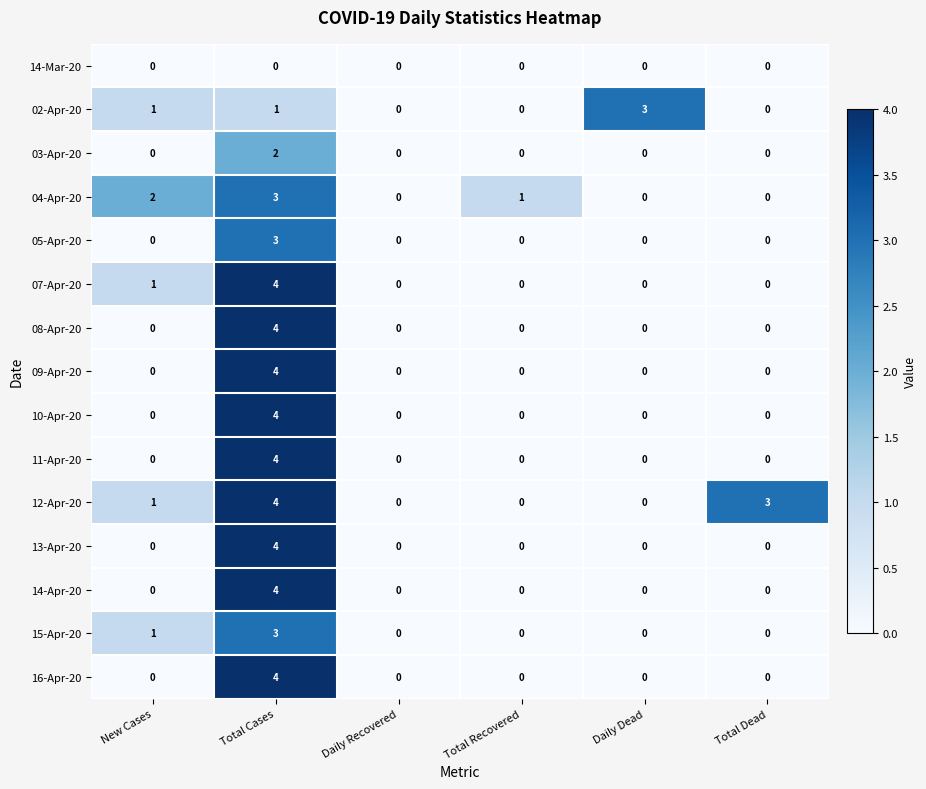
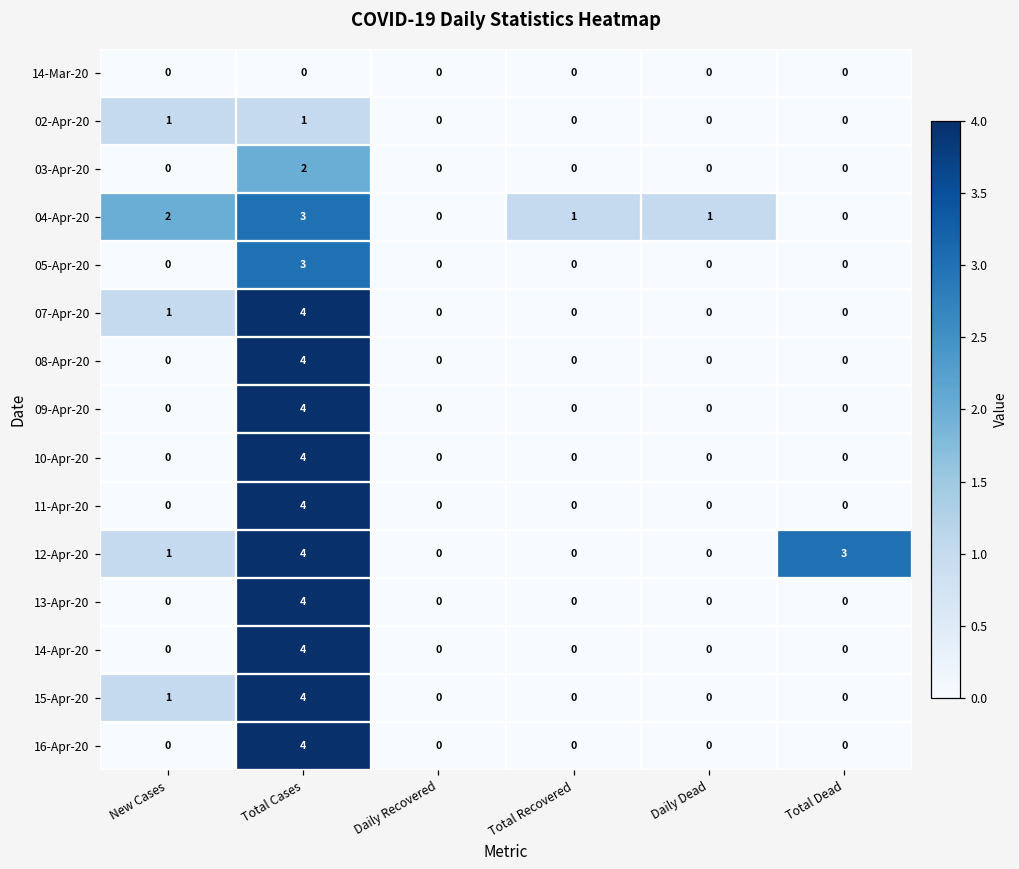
02-Apr-20, Daily Dead: 3 -> 0
04-Apr-20, Daily Dead: 0 -> 1
15-Apr-20, Total Cases: 3 -> 4
